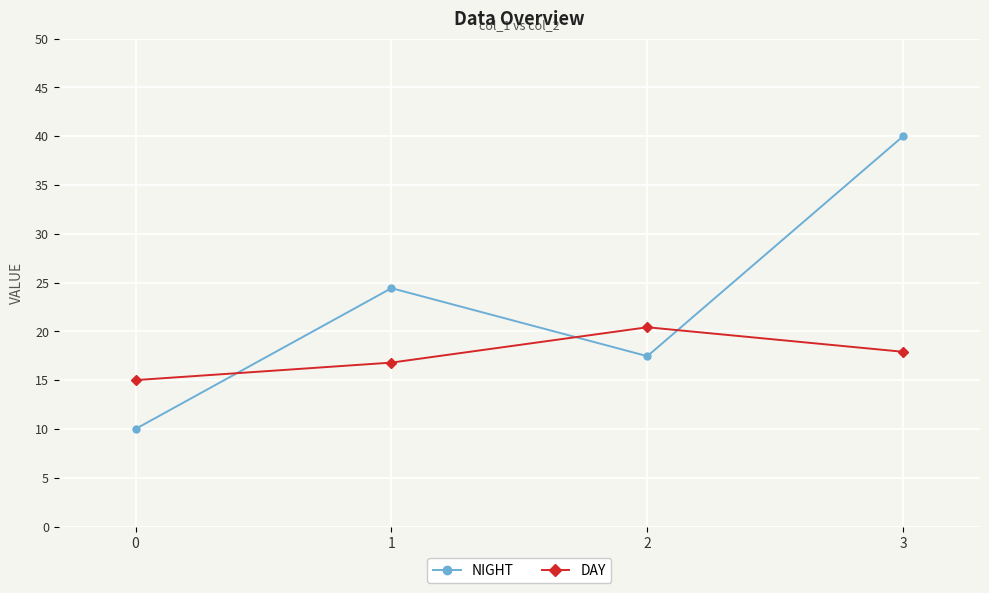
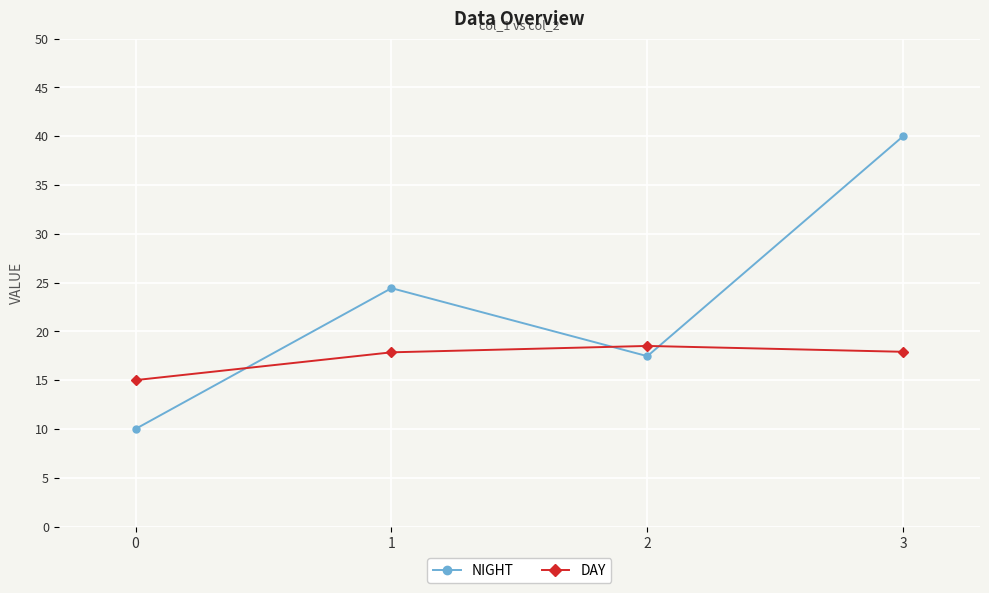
DAY, 1: 17 -> 18
DAY, 2: 20 -> 19
